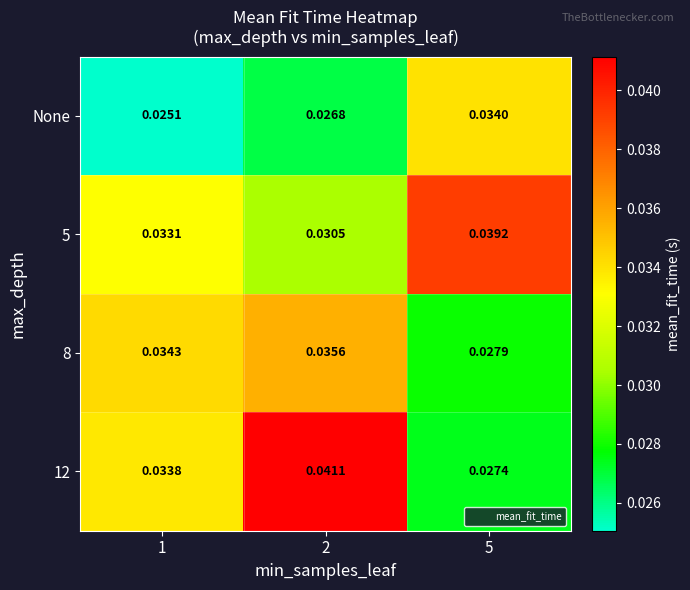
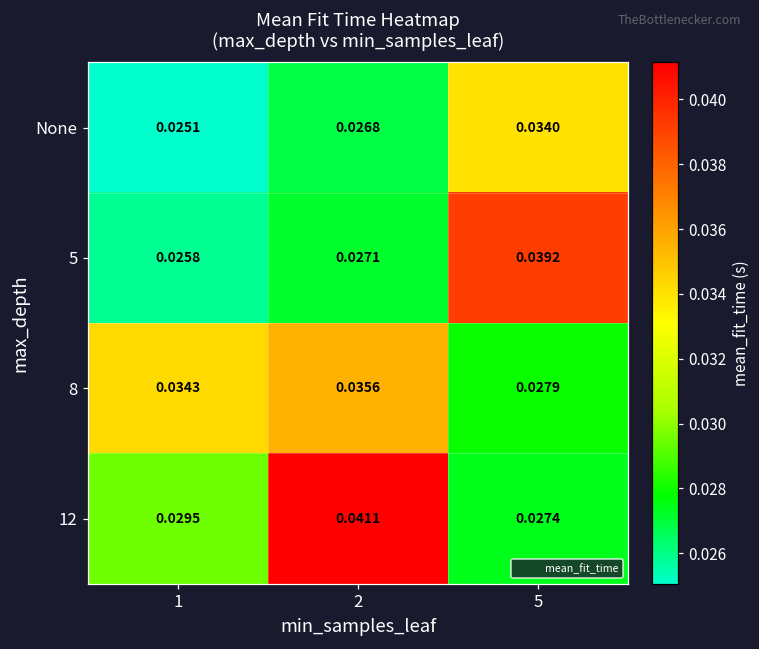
5, 1: 0.0331 -> 0.0258
5, 2: 0.0305 -> 0.0271
12, 1: 0.0338 -> 0.0295
